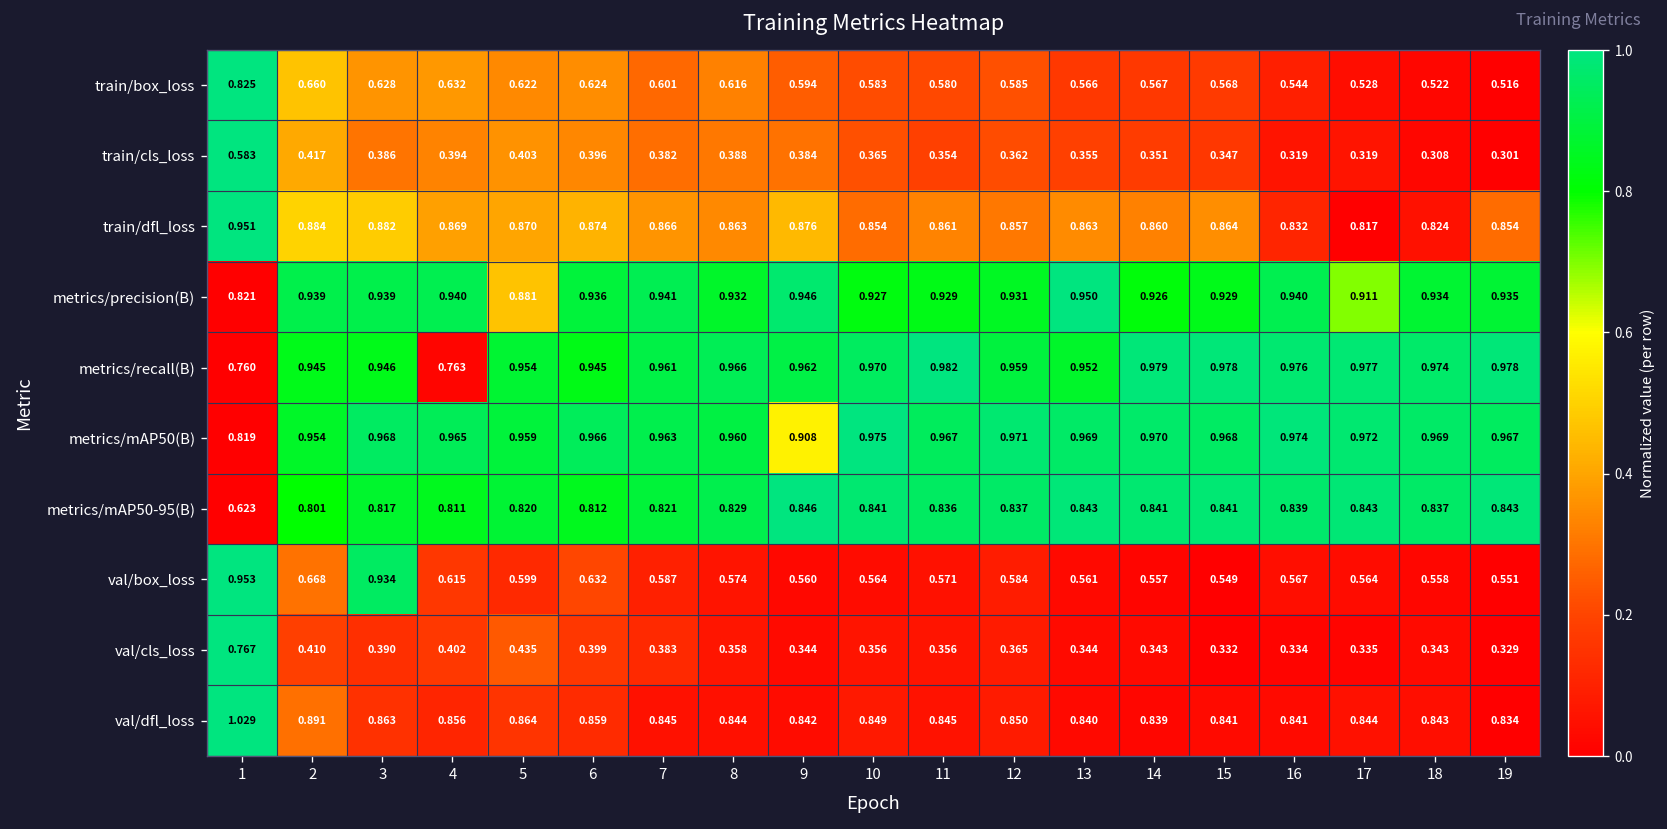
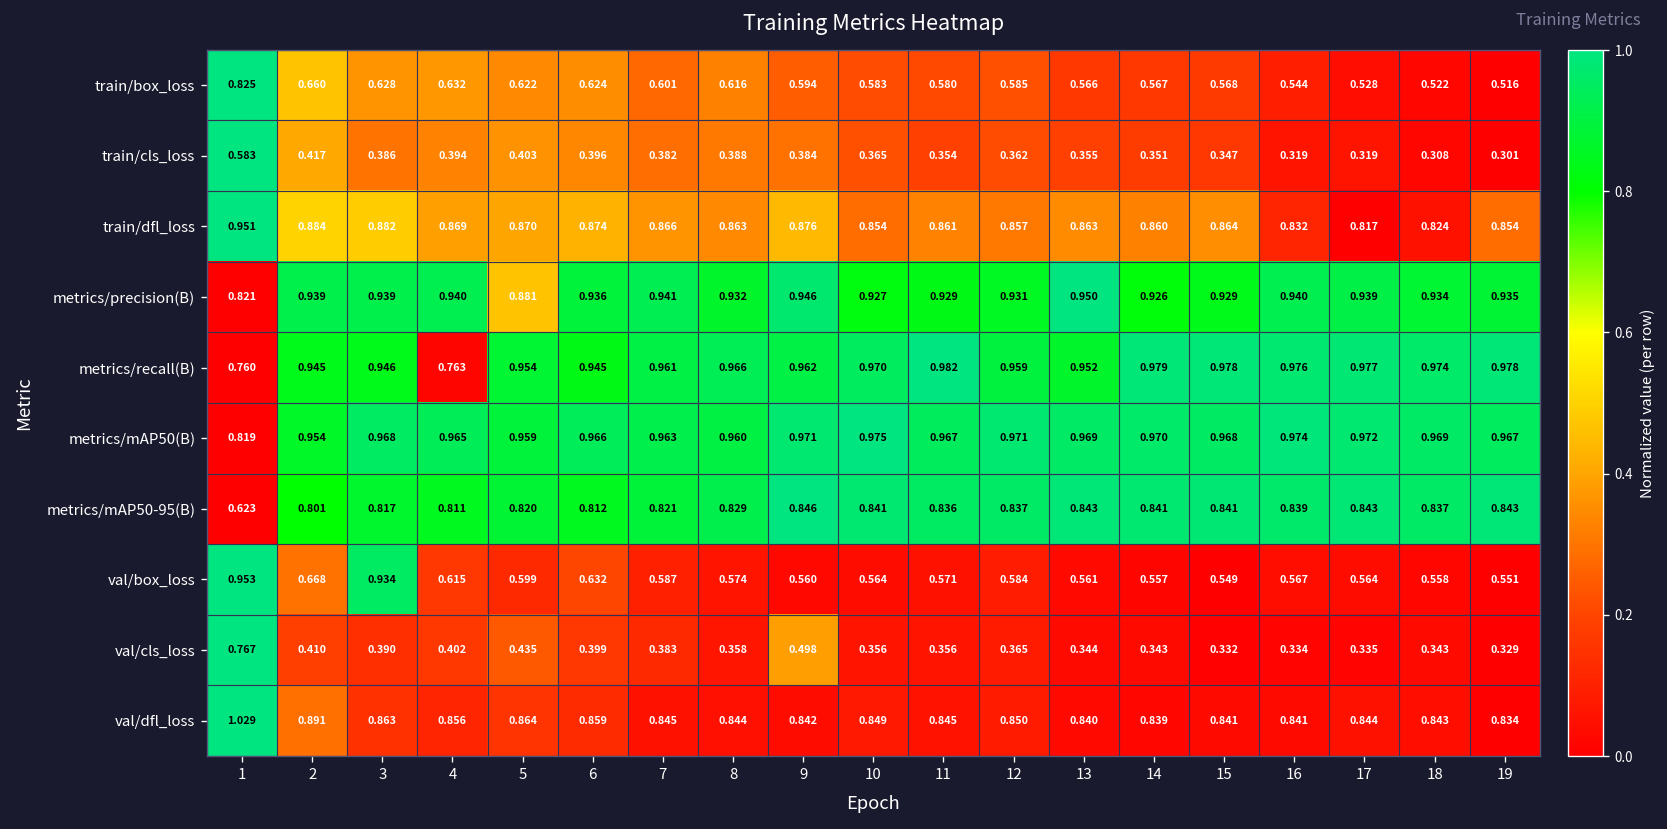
metrics/precision(B), 17: 0.911 -> 0.939
metrics/mAP50(B), 9: 0.908 -> 0.971
val/cls_loss, 9: 0.344 -> 0.498
